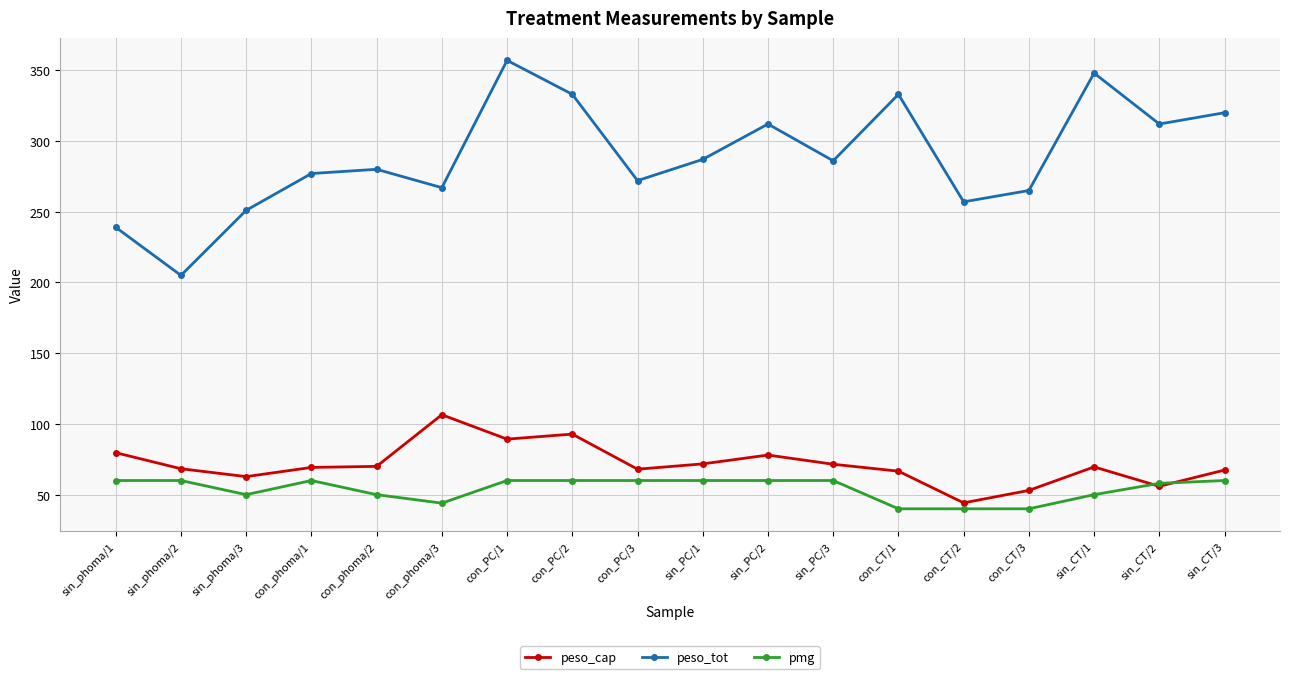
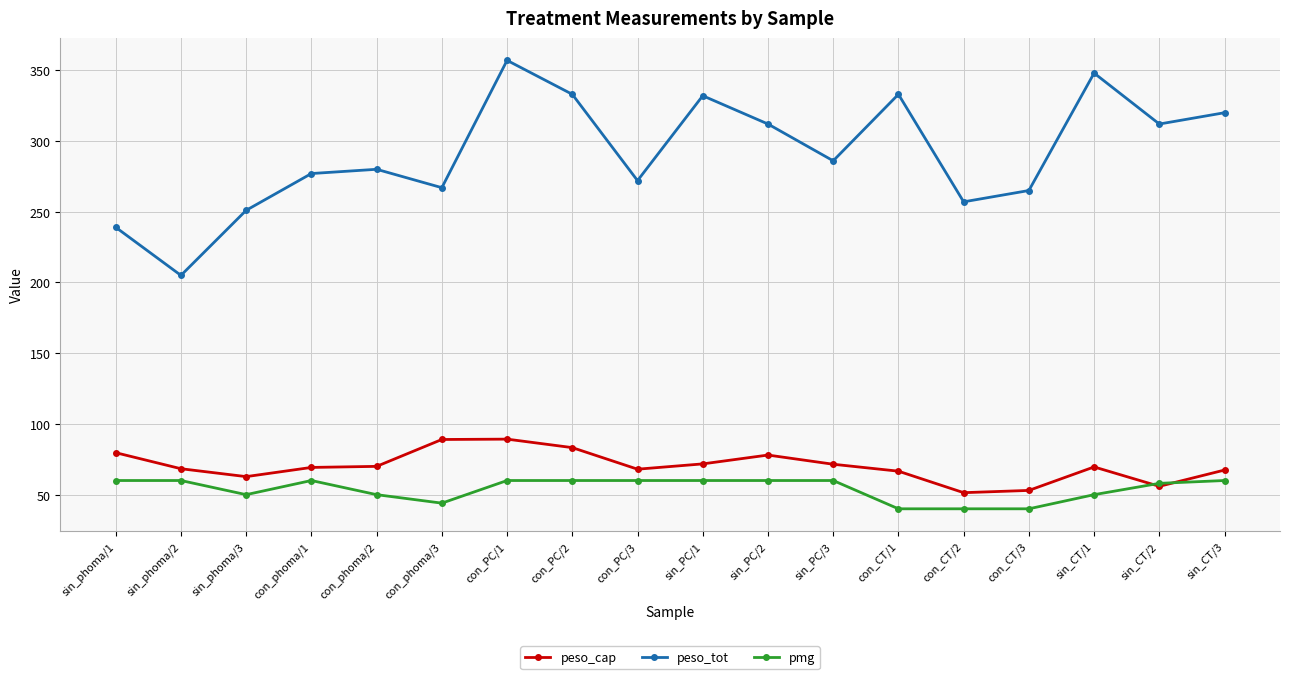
peso_cap, con_phoma/3: 107 -> 89
peso_cap, con_PC/2: 93 -> 83
peso_tot, sin_PC/1: 287 -> 332
peso_cap, con_CT/2: 44 -> 51
